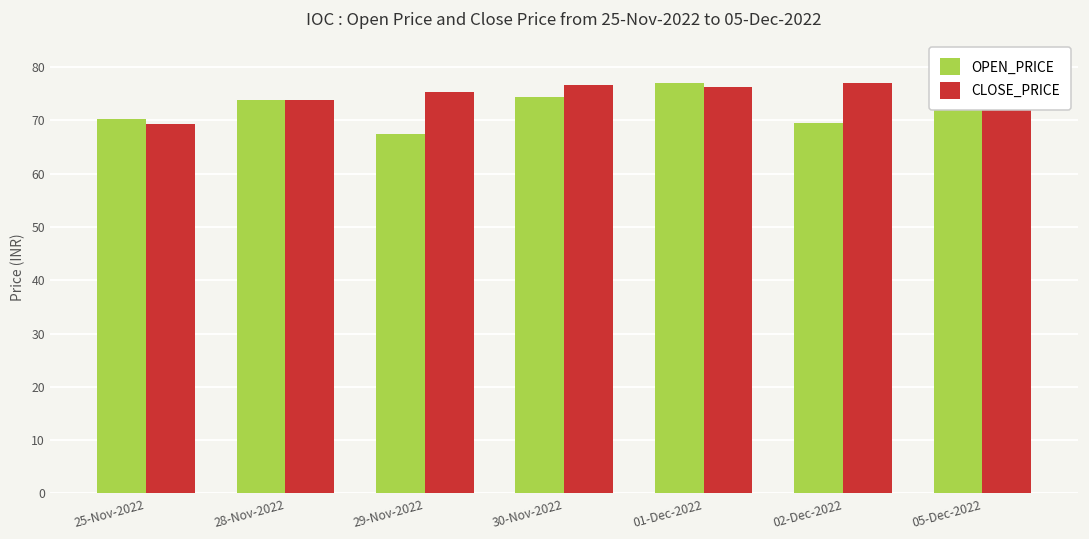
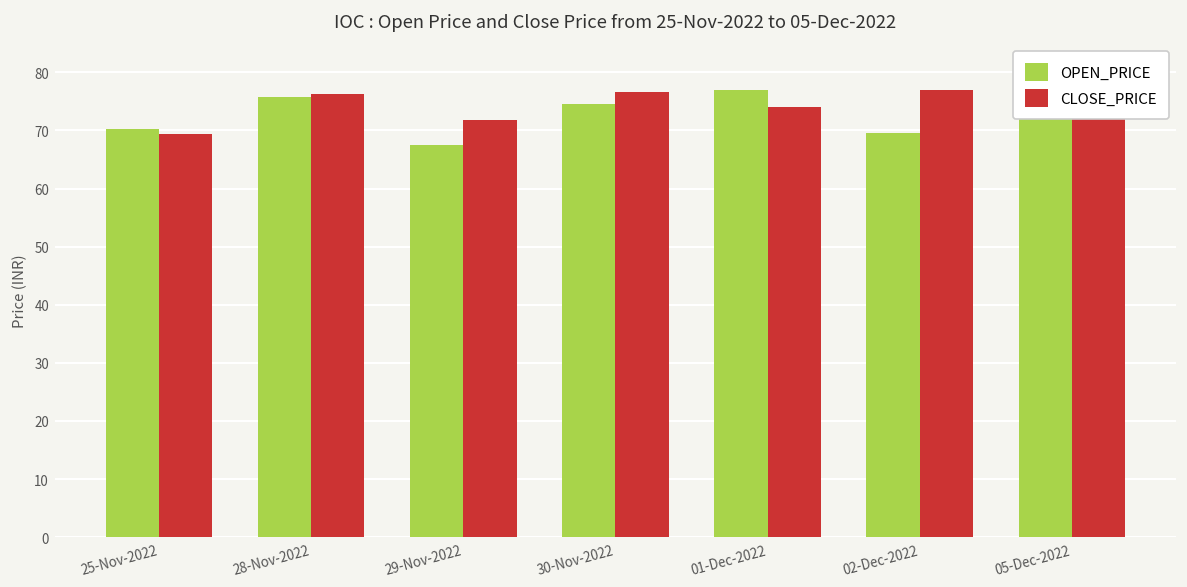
OPEN_PRICE, 28-Nov-2022: 74 -> 76
CLOSE_PRICE, 28-Nov-2022: 74 -> 76
CLOSE_PRICE, 29-Nov-2022: 75 -> 72
CLOSE_PRICE, 01-Dec-2022: 76 -> 74
